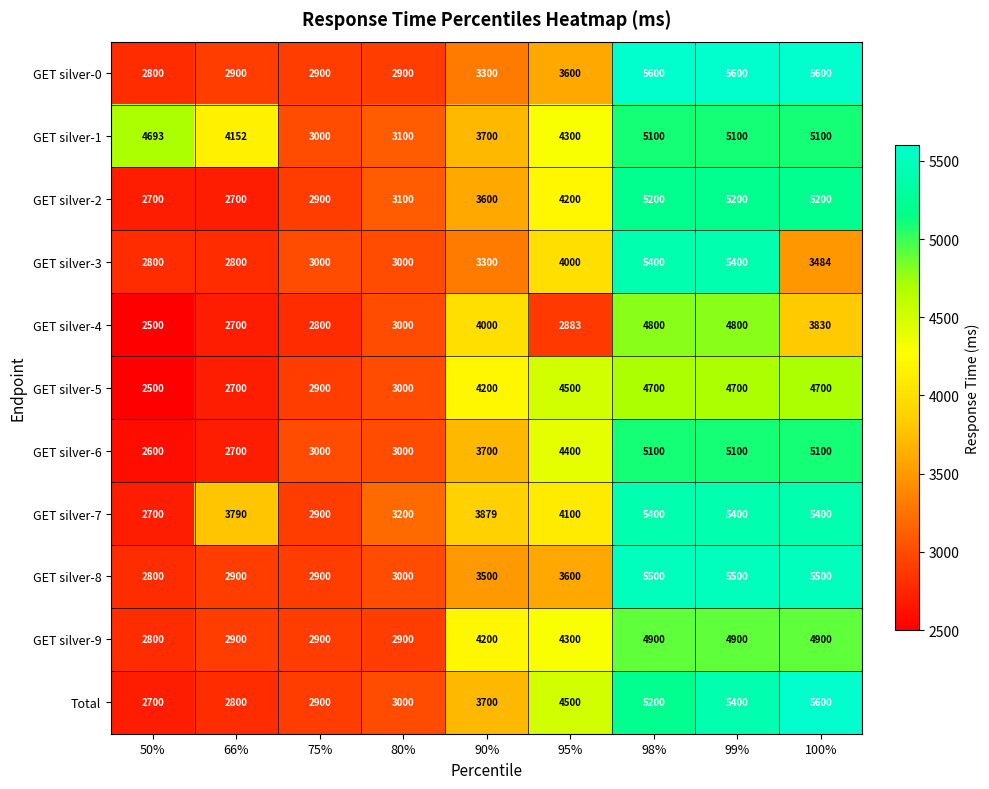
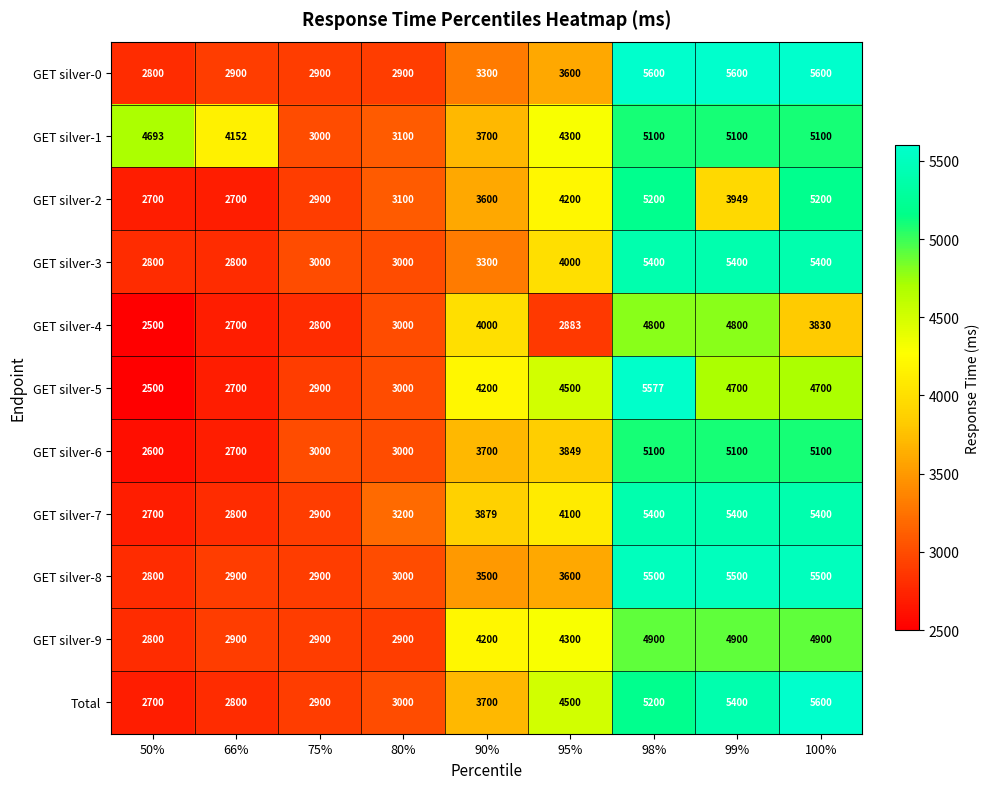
GET silver-2, 99%: 5200 -> 3949
GET silver-3, 100%: 3484 -> 5400
GET silver-5, 98%: 4700 -> 5577
GET silver-6, 95%: 4400 -> 3849
GET silver-7, 66%: 3790 -> 2800
